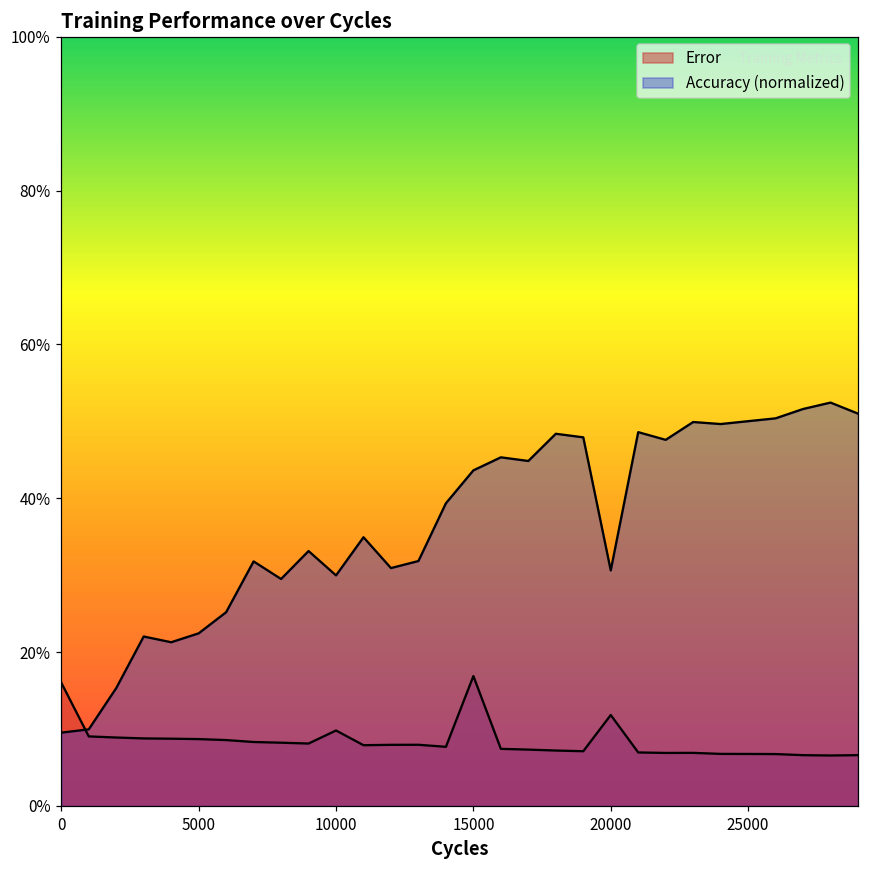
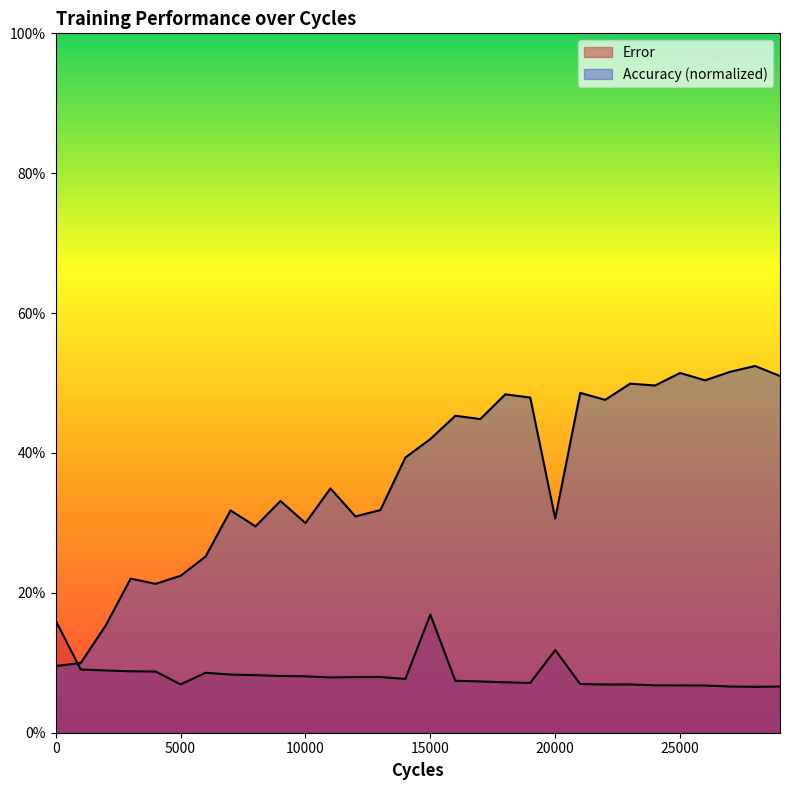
Error, 5000: 9% -> 7%
Error, 10000: 10% -> 8%
Accuracy (normalized), 15000: 44% -> 42%
Accuracy (normalized), 25000: 50% -> 51%
